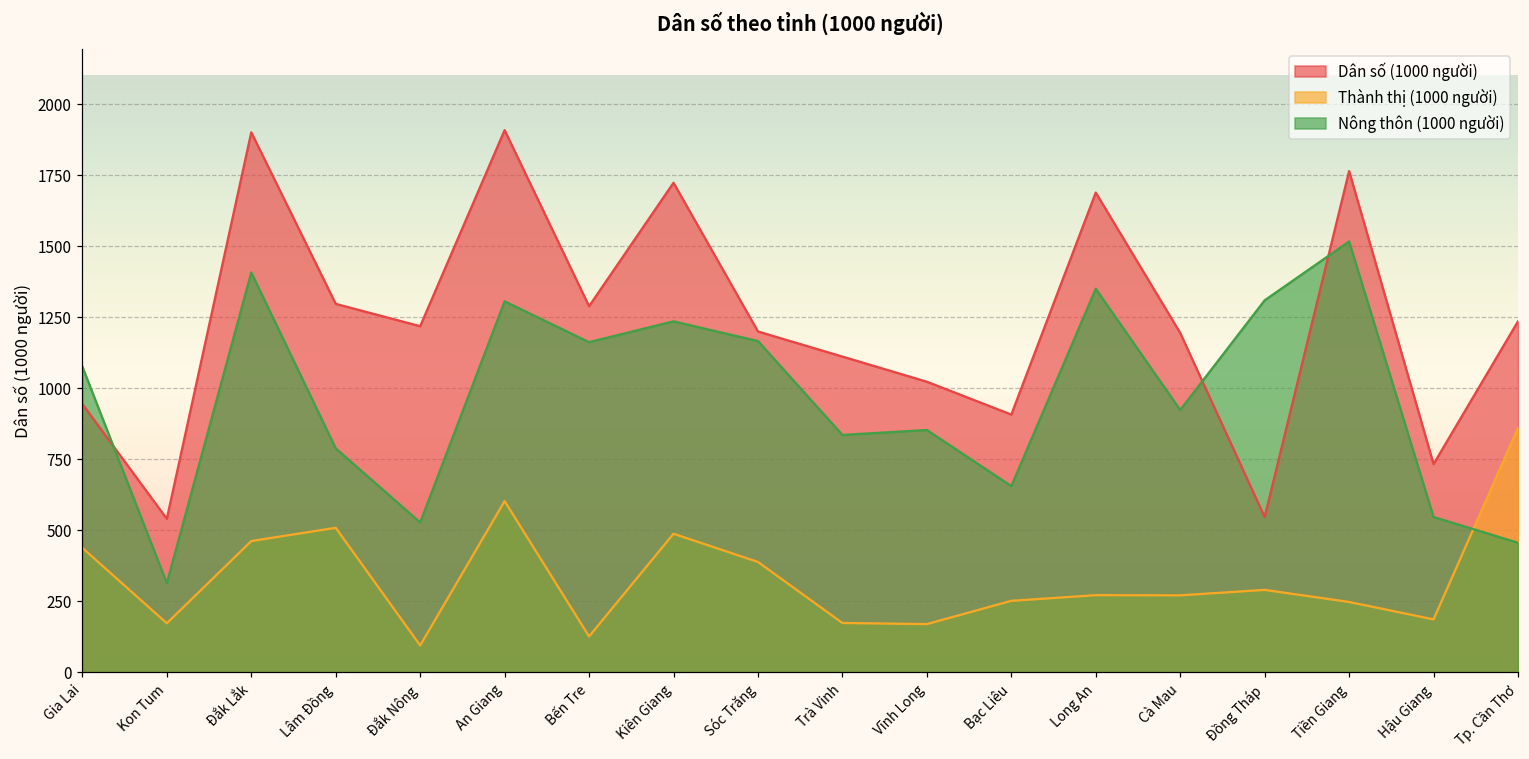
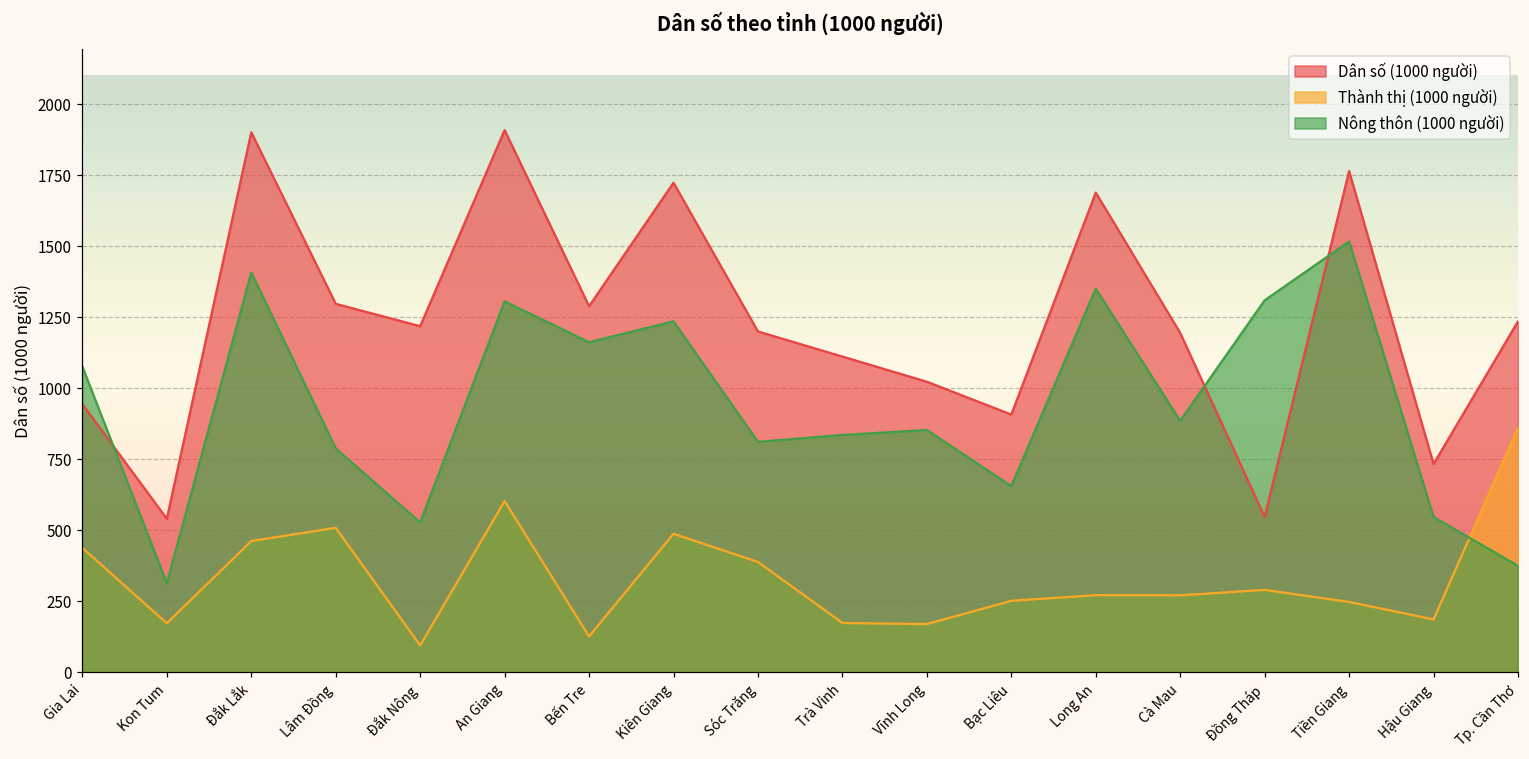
Nông thôn (1000 người), Sóc Trăng: 1170 -> 810
Nông thôn (1000 người), Cà Mau: 920 -> 890
Nông thôn (1000 người), Tp. Cần Thơ: 460 -> 370
